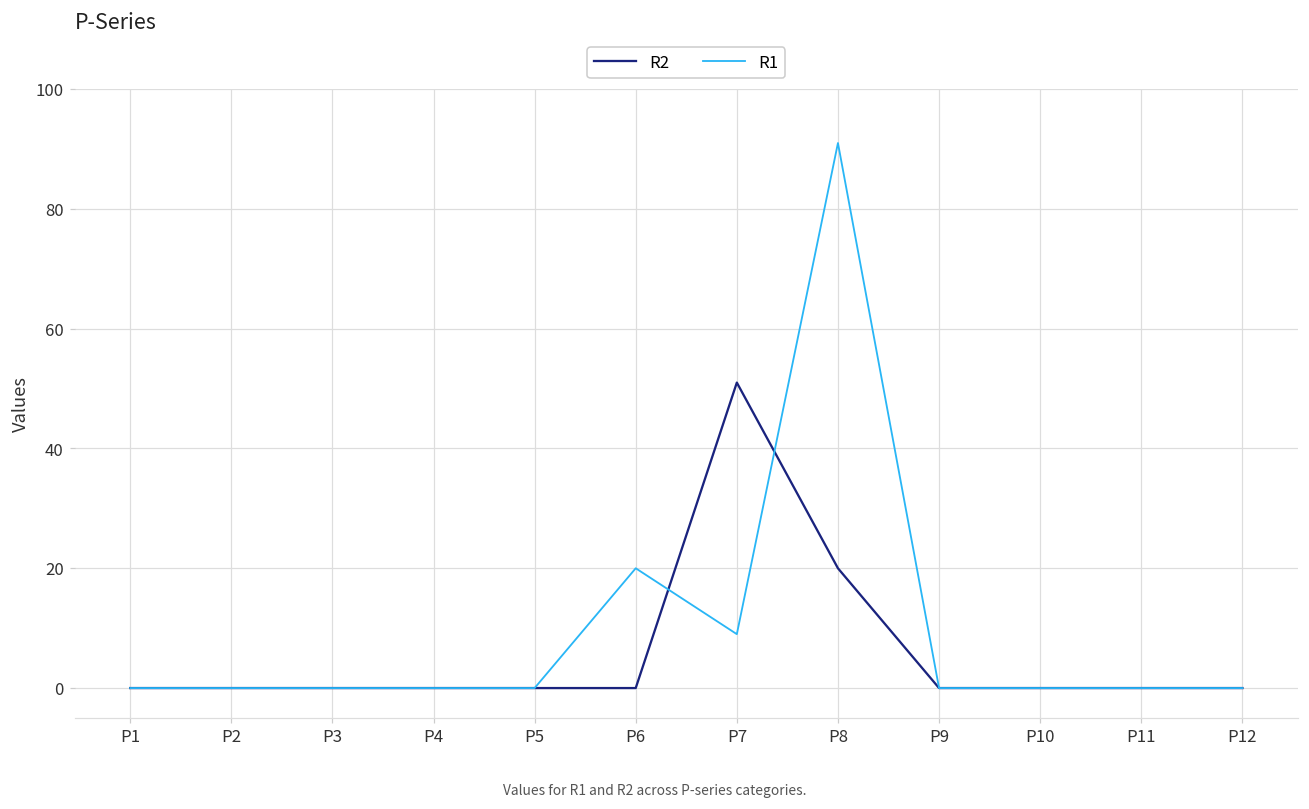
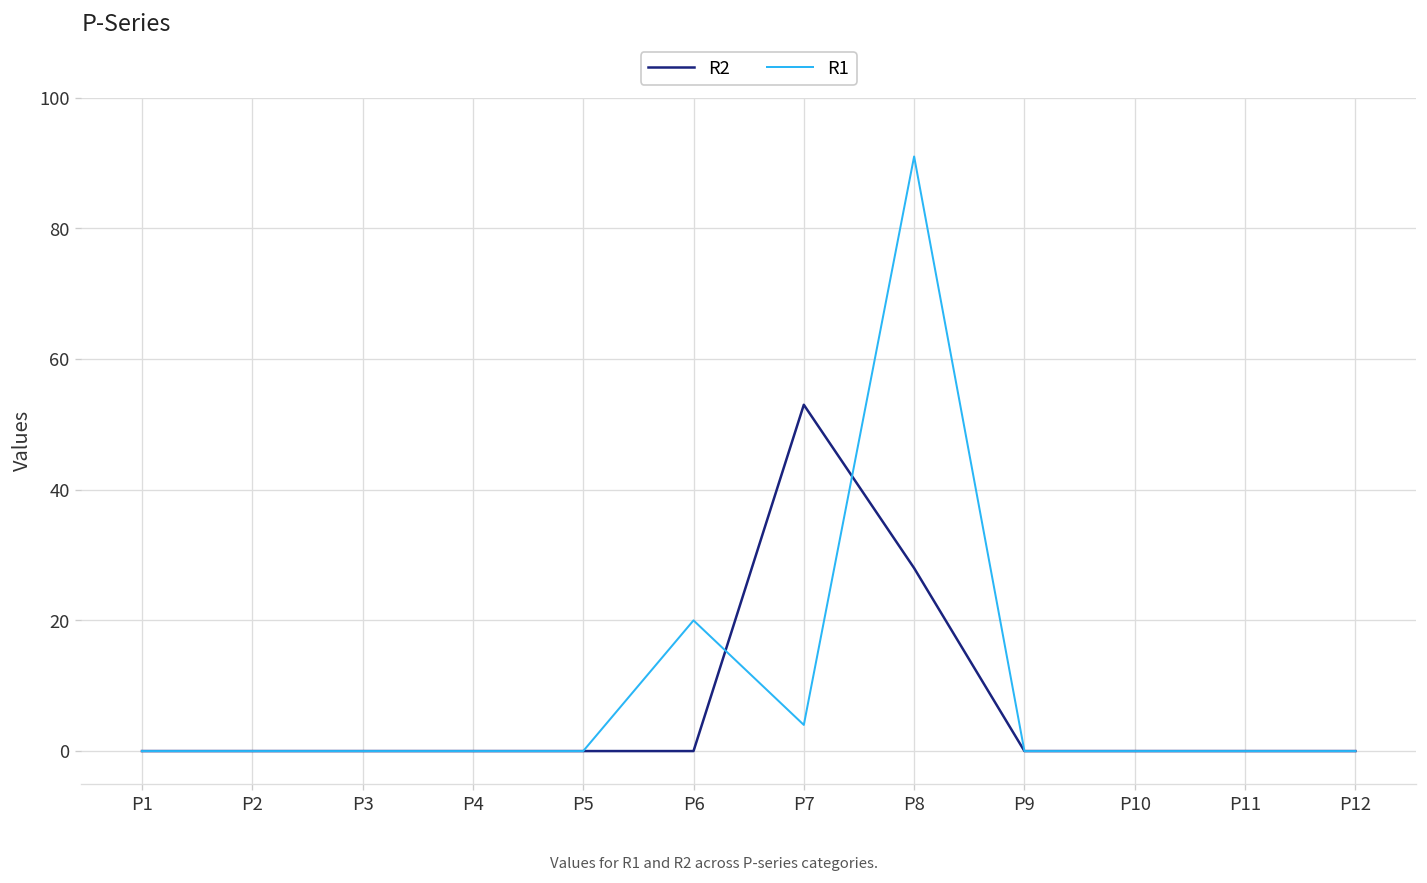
R2, P7: 51 -> 53
R1, P7: 9 -> 4
R2, P8: 20 -> 28
